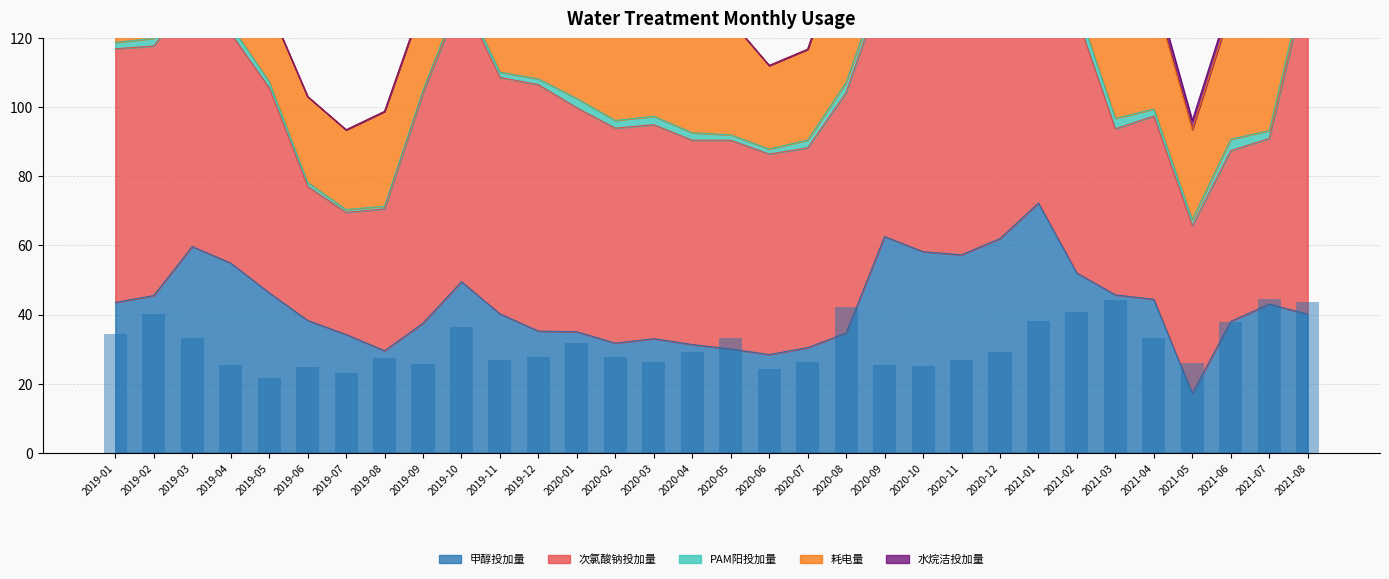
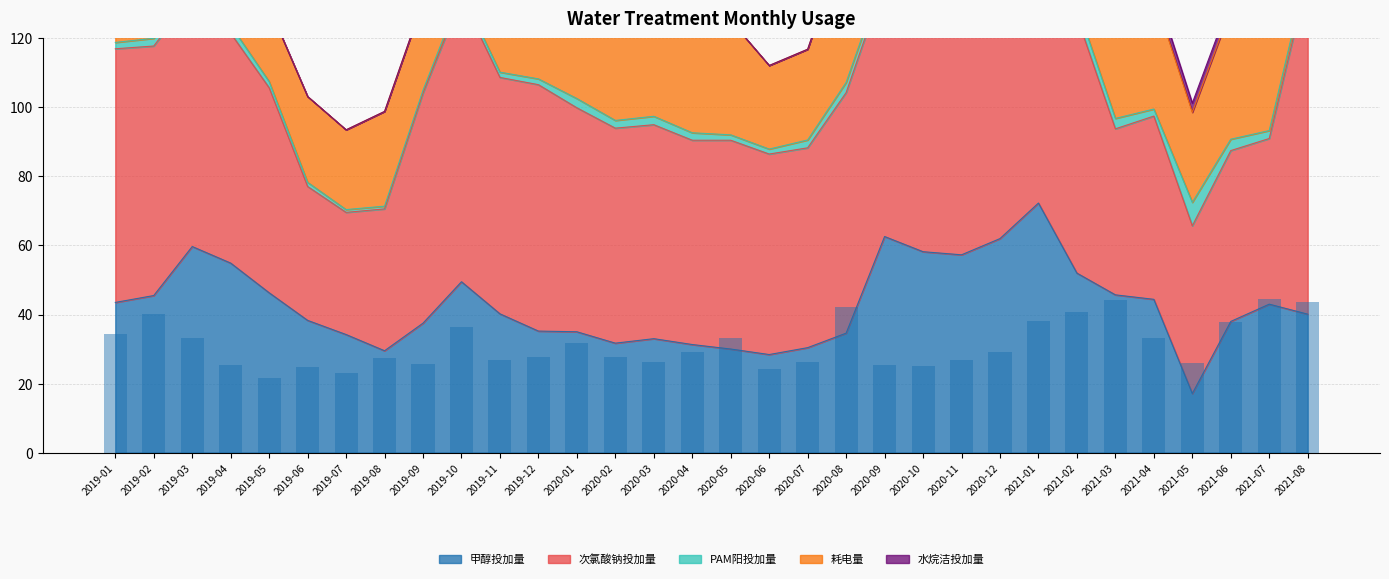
PAM阳投加量, 2021-05: 2 -> 7
